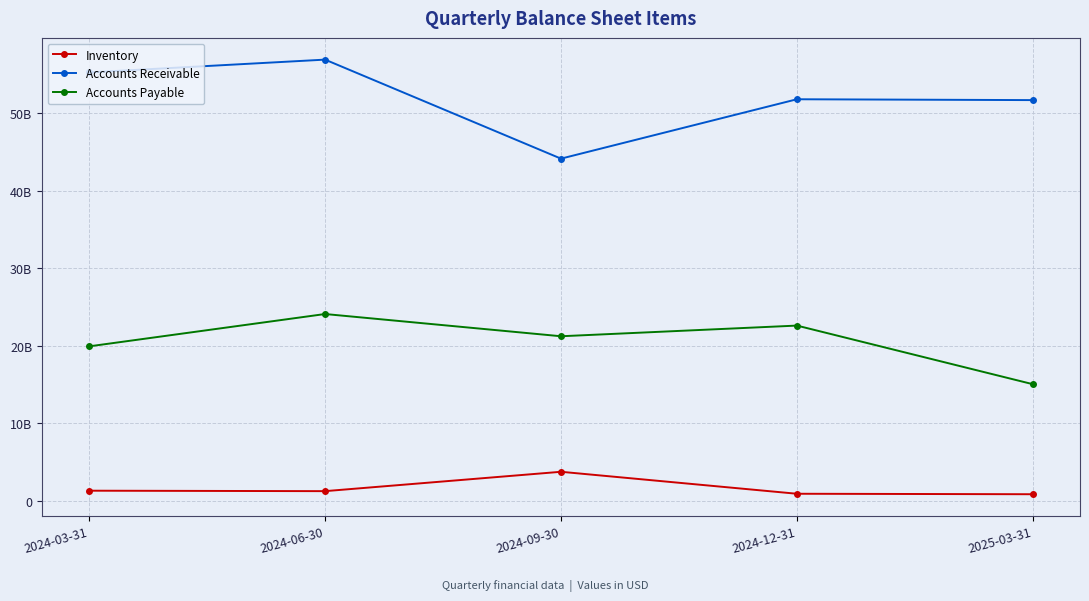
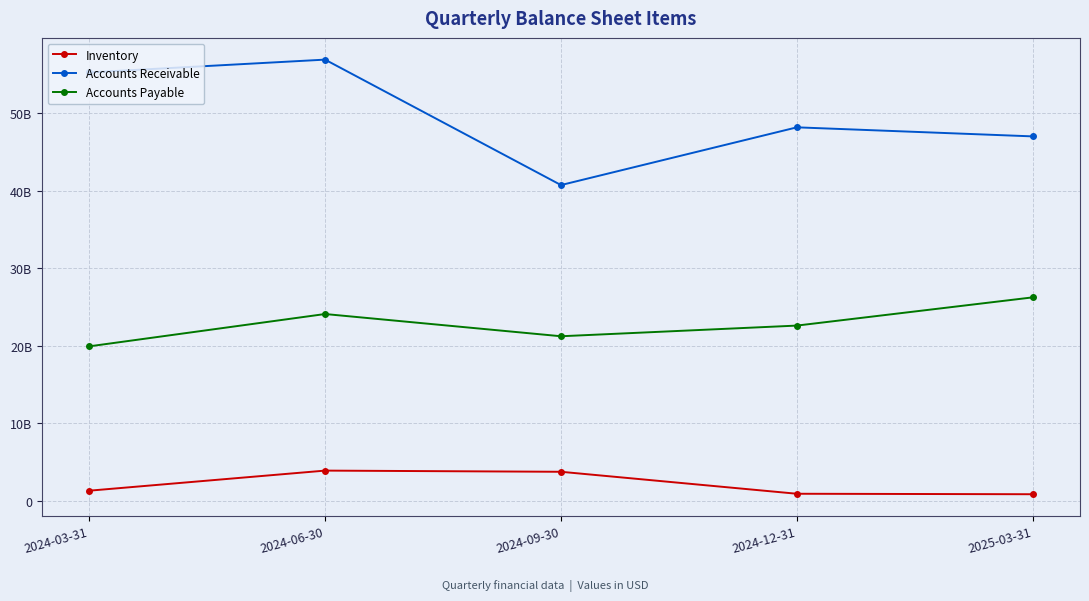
Inventory, 2024-06-30: 1000000000 -> 4000000000
Accounts Receivable, 2024-09-30: 44000000000 -> 41000000000
Accounts Receivable, 2024-12-31: 52000000000 -> 48000000000
Accounts Receivable, 2025-03-31: 52000000000 -> 47000000000
Accounts Payable, 2025-03-31: 15000000000 -> 26000000000
